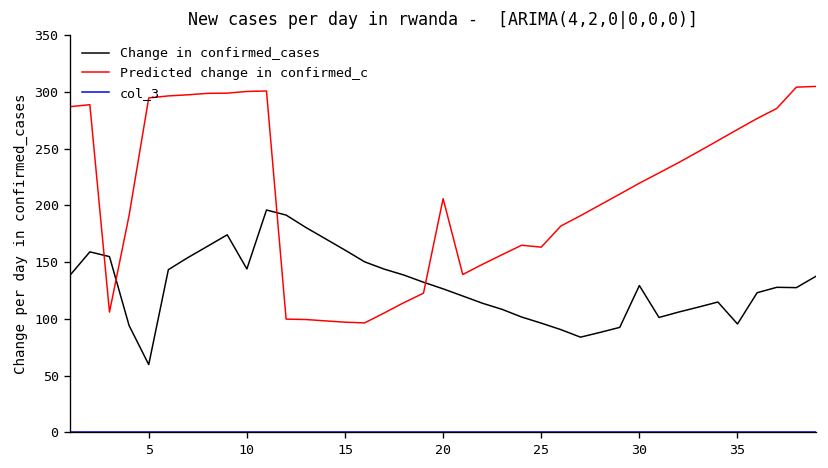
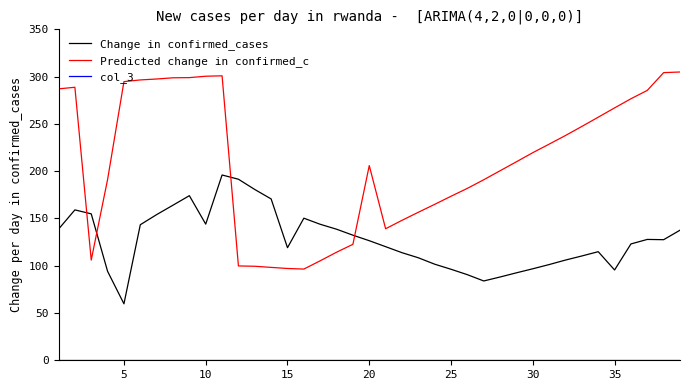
Change in confirmed_cases, 15: 160 -> 120
Predicted change in confirmed_c, 25: 160 -> 170
Change in confirmed_cases, 30: 130 -> 100
